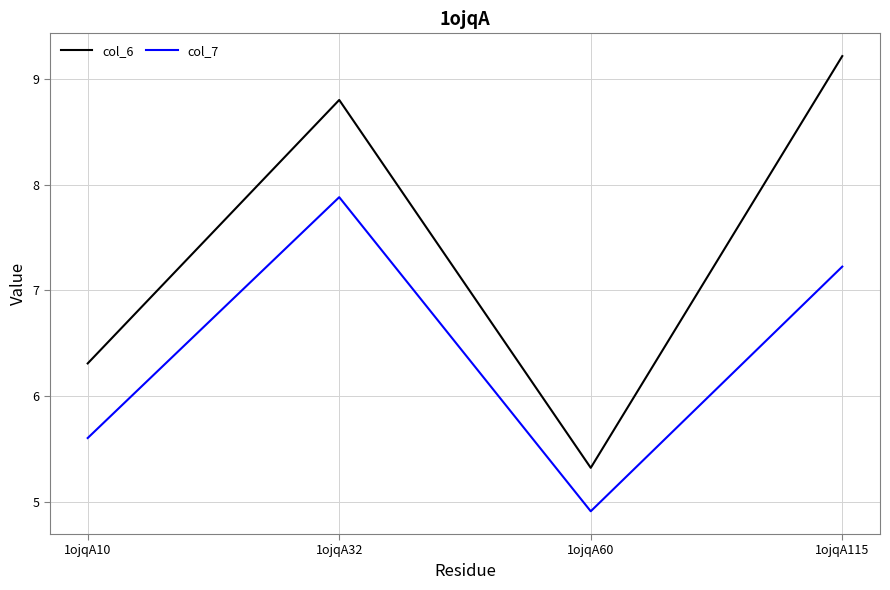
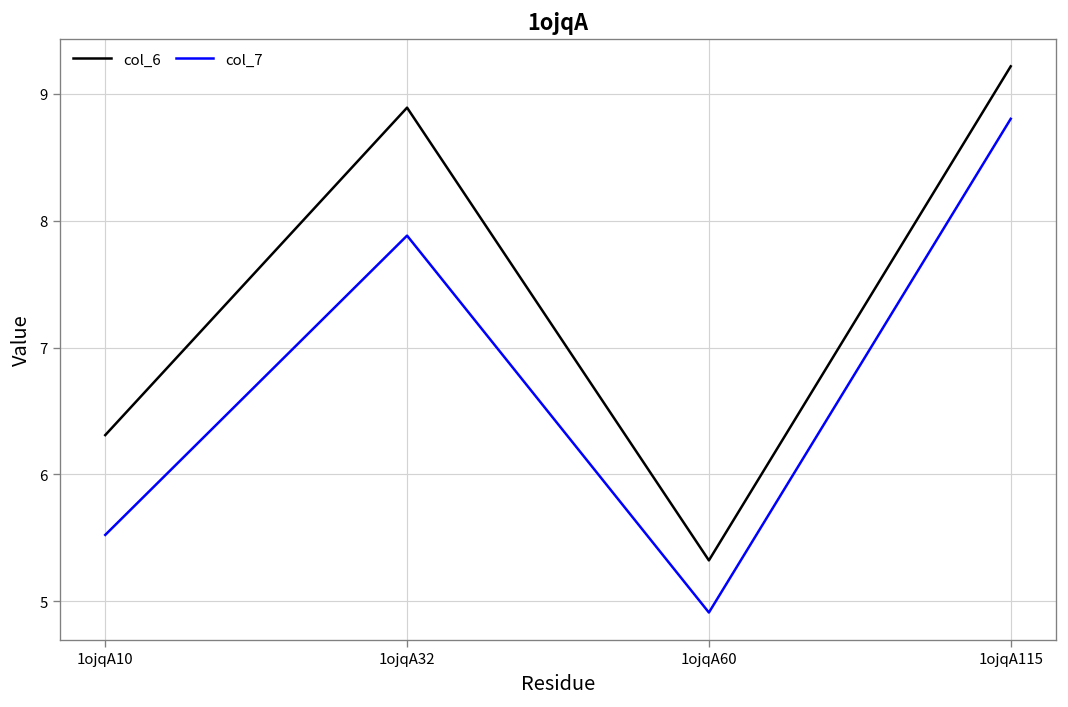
col_7, 1ojqA10: 5.60 -> 5.52
col_6, 1ojqA32: 8.80 -> 8.89
col_7, 1ojqA115: 7.23 -> 8.80
